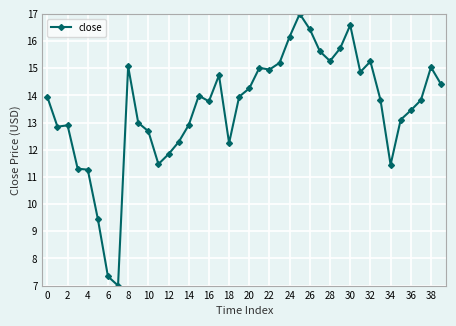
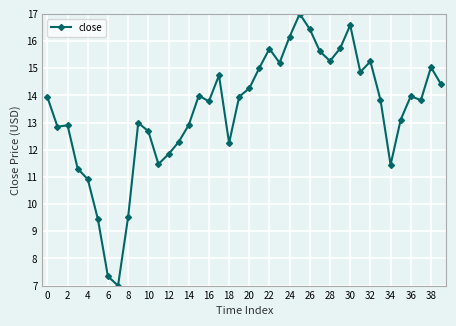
4: 11.3 -> 10.9
8: 15.1 -> 9.5
22: 15.0 -> 15.7
36: 13.4 -> 14.0
